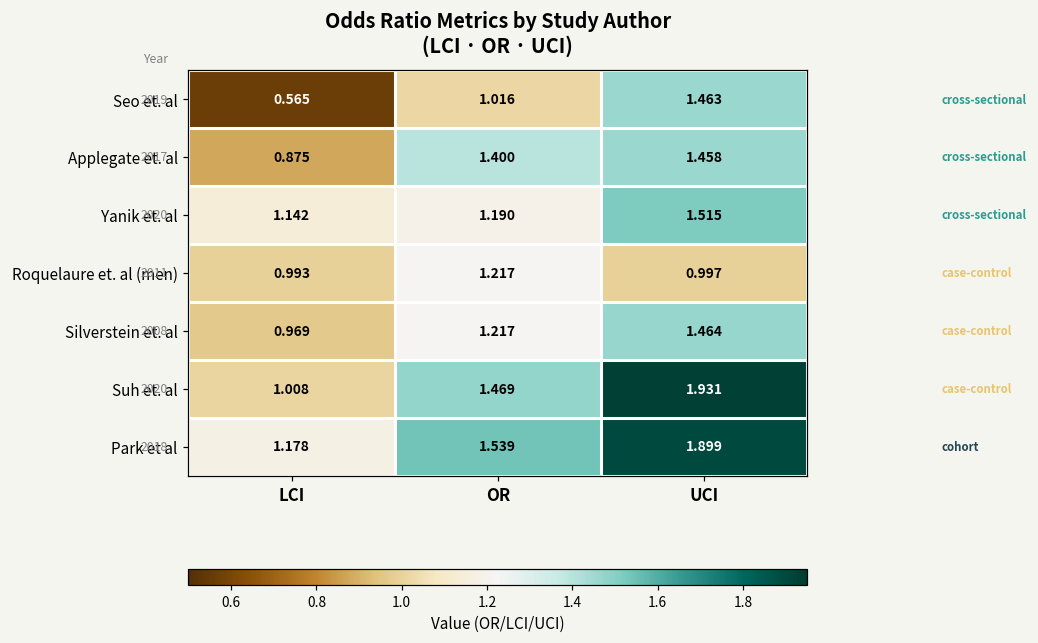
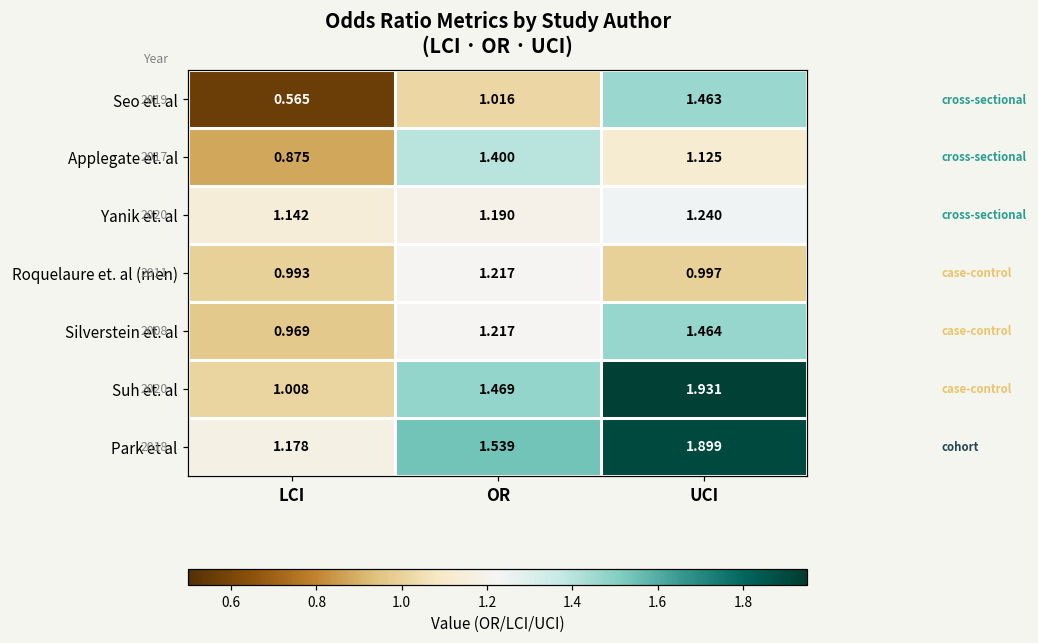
Applegate et. al, UCI: 1.458 -> 1.125
Yanik et. al, UCI: 1.515 -> 1.240
